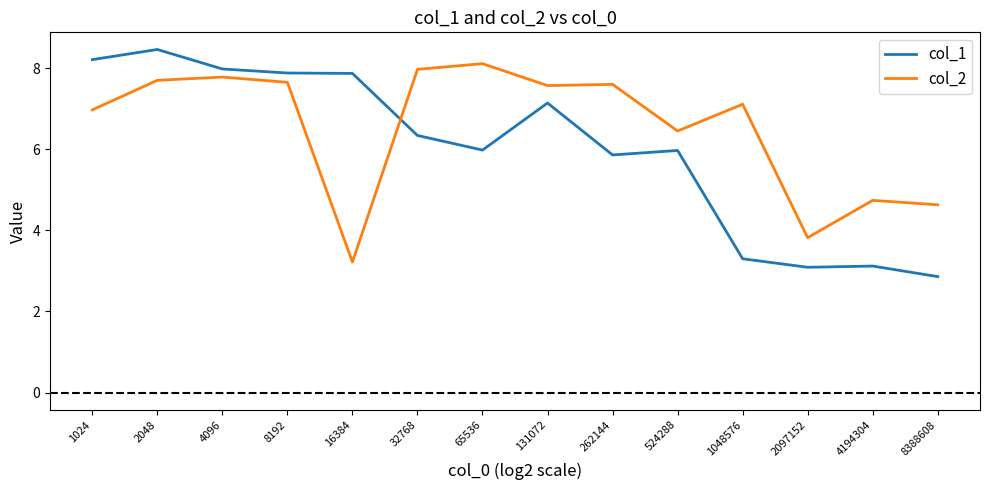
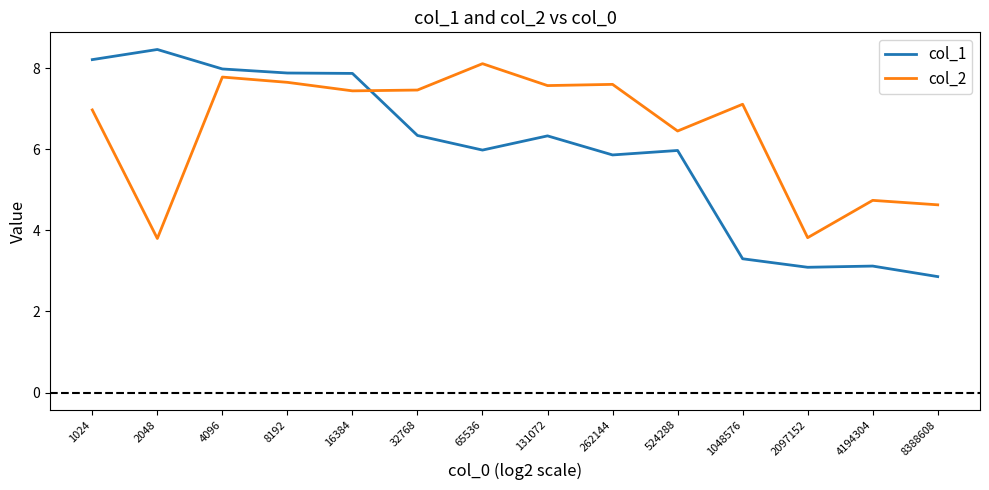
col_2, 2048: 7.7 -> 3.8
col_2, 16384: 3.2 -> 7.4
col_2, 32768: 8.0 -> 7.5
col_1, 131072: 7.1 -> 6.3
